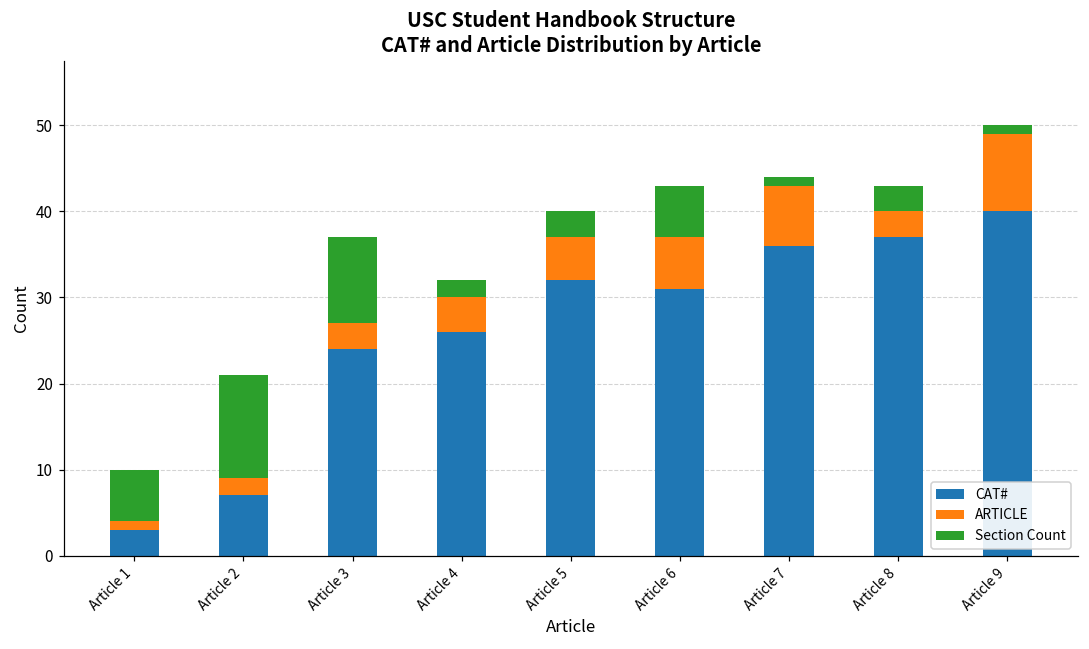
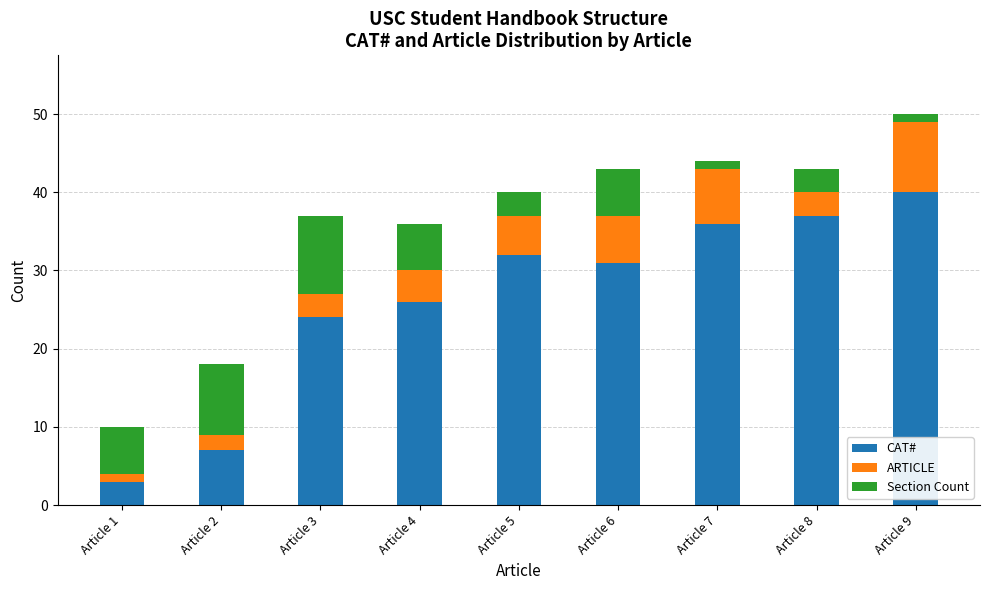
Section Count, Article 2: 12 -> 9
Section Count, Article 4: 2 -> 6
